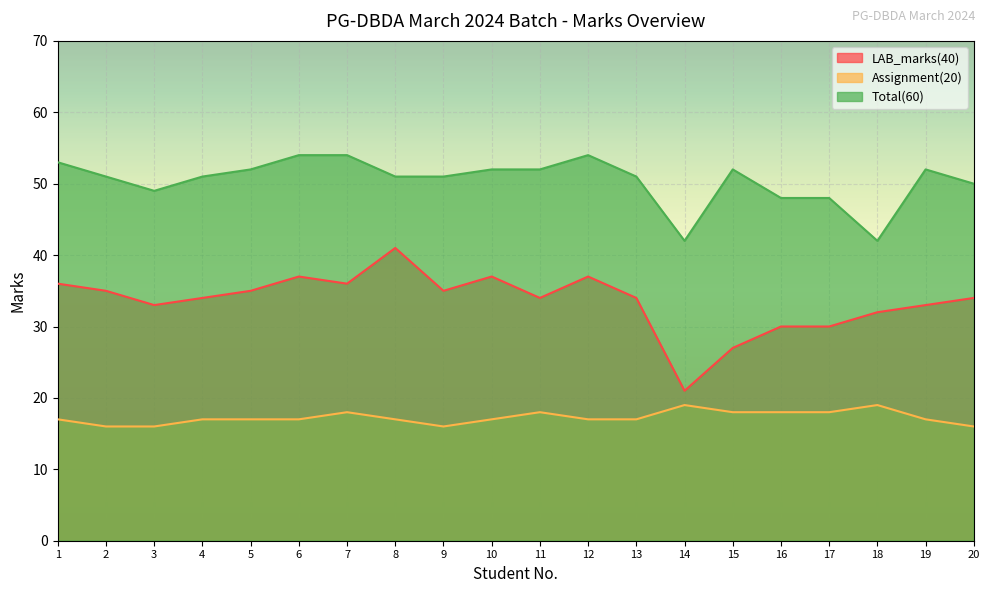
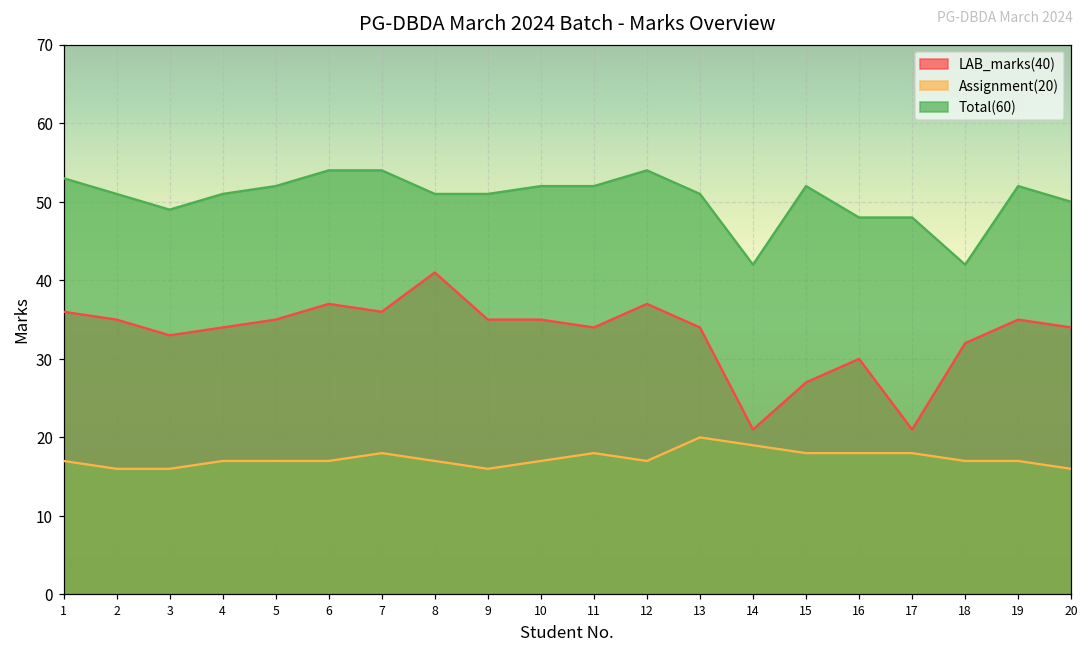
LAB_marks(40), 10: 37 -> 35
Assignment(20), 13: 17 -> 20
LAB_marks(40), 17: 30 -> 21
Assignment(20), 18: 19 -> 17
LAB_marks(40), 19: 33 -> 35
